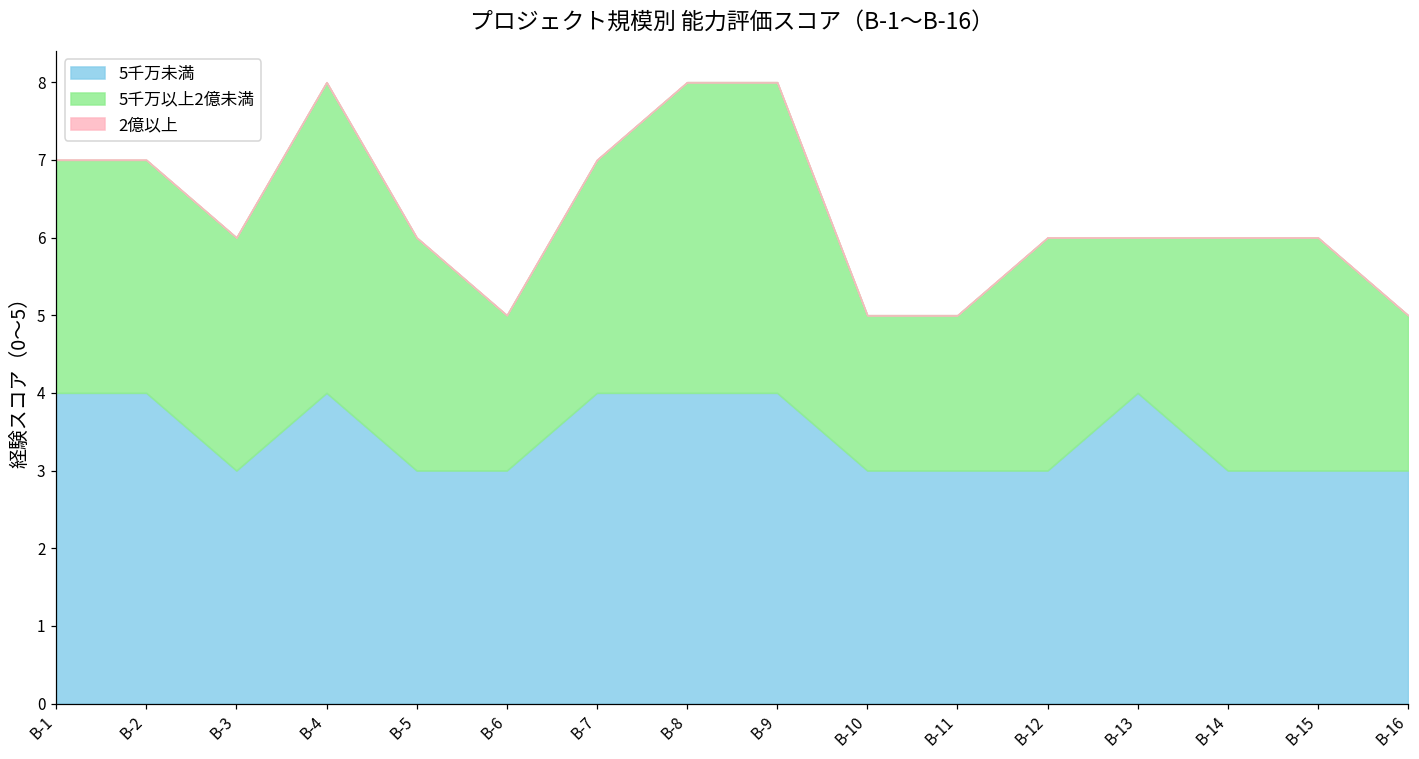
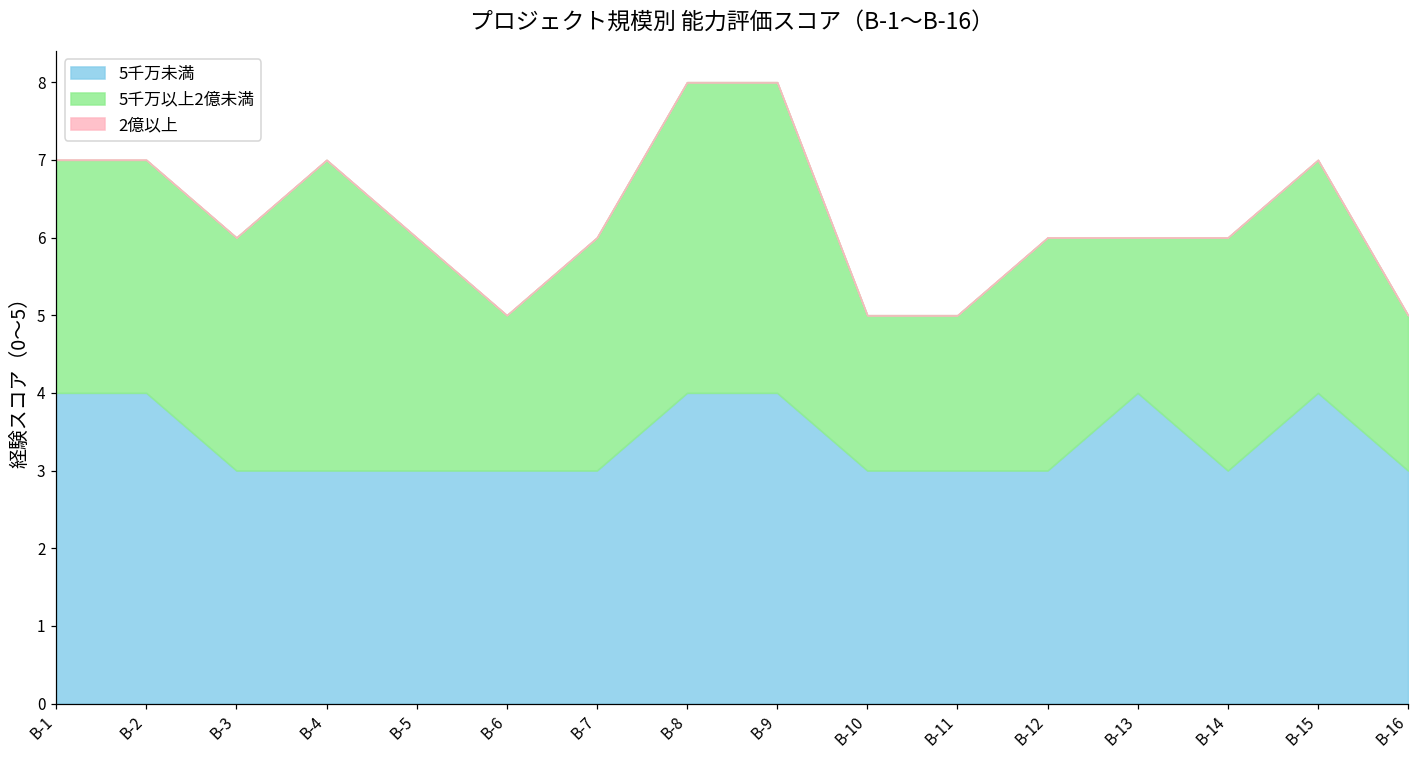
5千万未満, B-4: 4 -> 3
5千万未満, B-7: 4 -> 3
5千万未満, B-15: 3 -> 4
